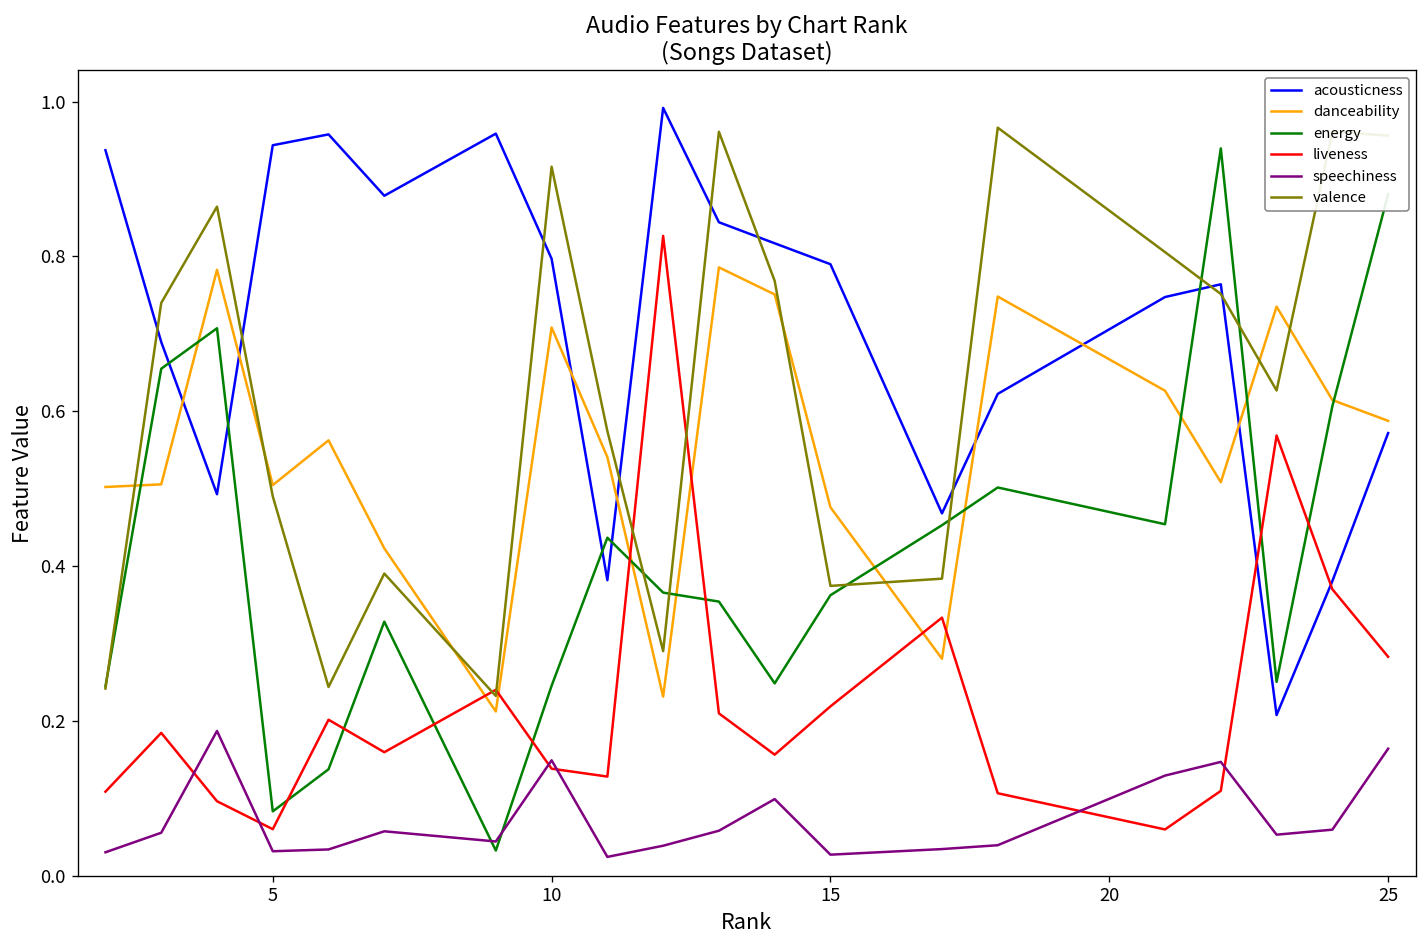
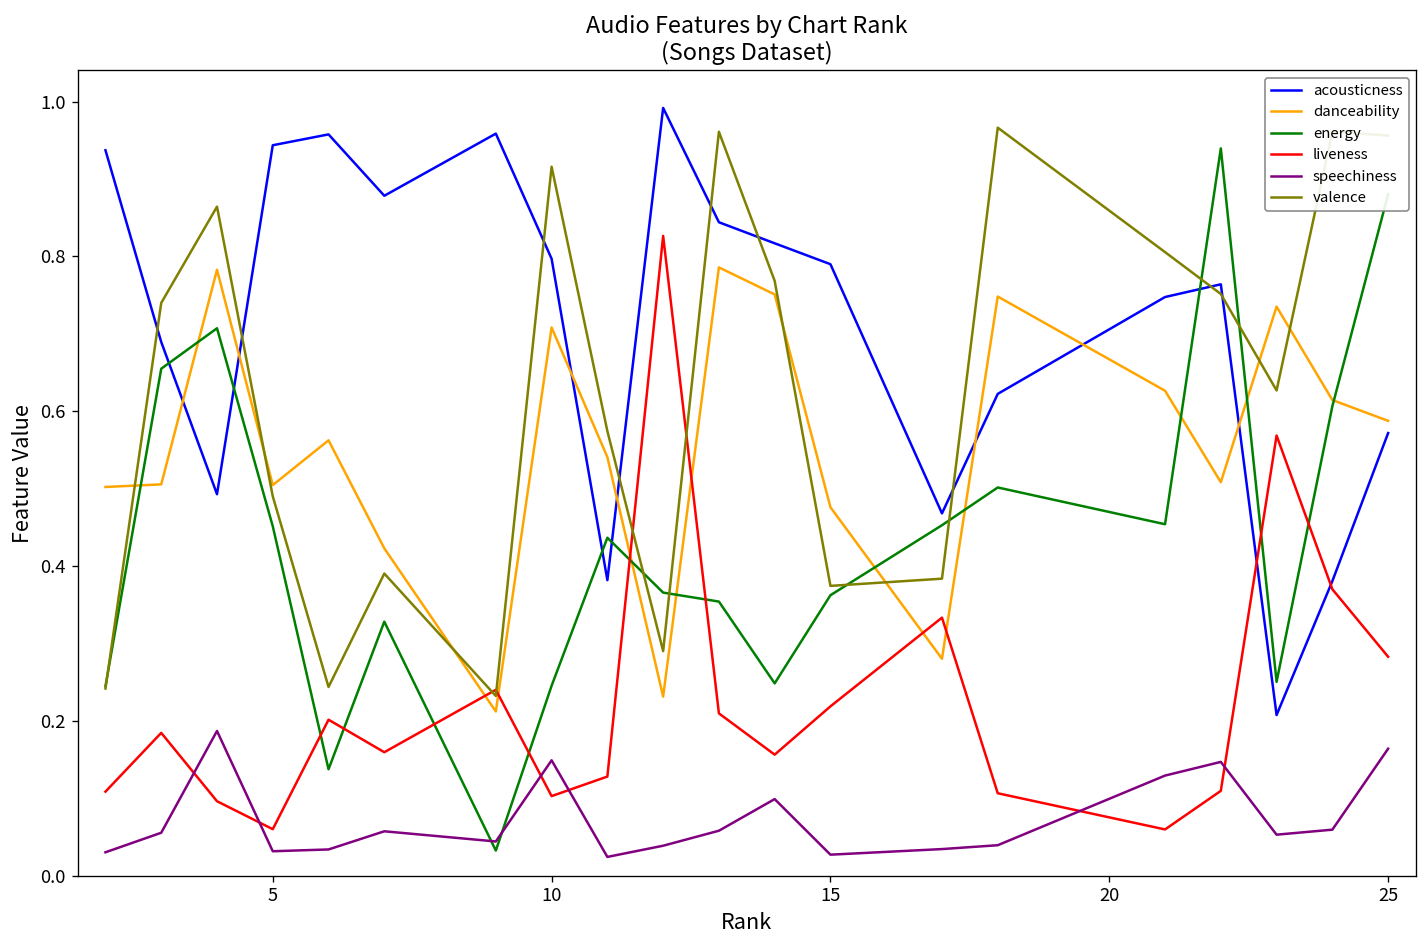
energy, 5: 0.08 -> 0.45
liveness, 10: 0.14 -> 0.10
